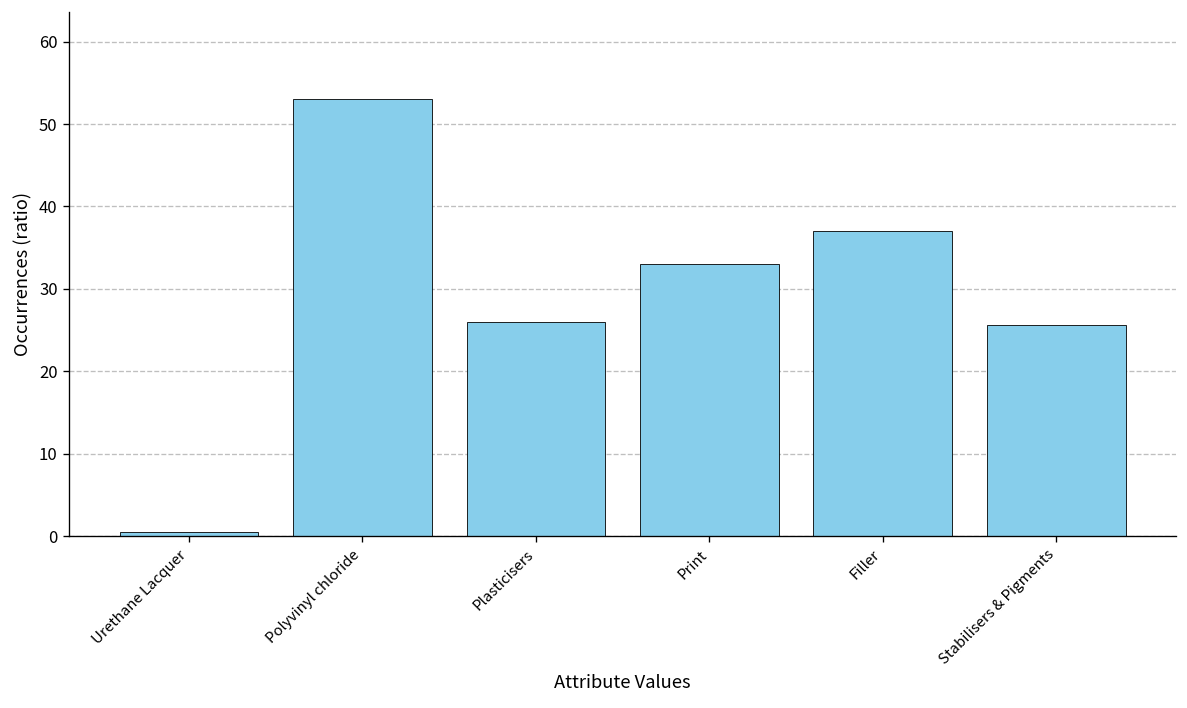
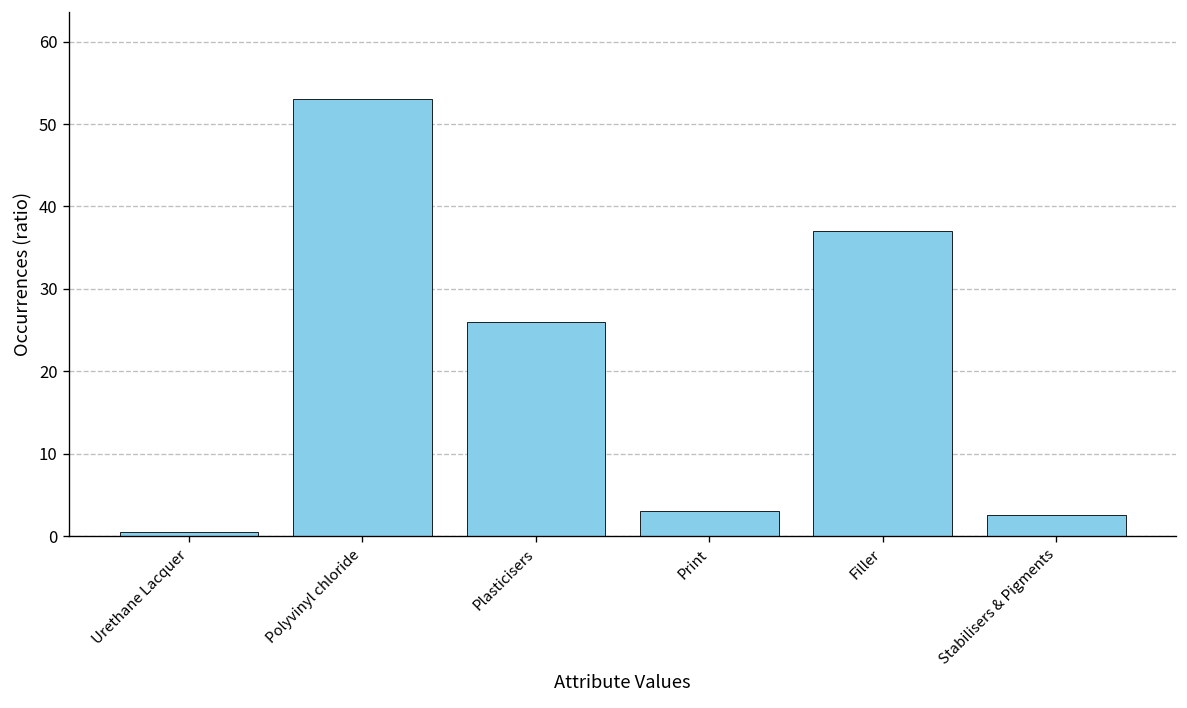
Print: 33 -> 3
Stabilisers & Pigments: 26 -> 3
